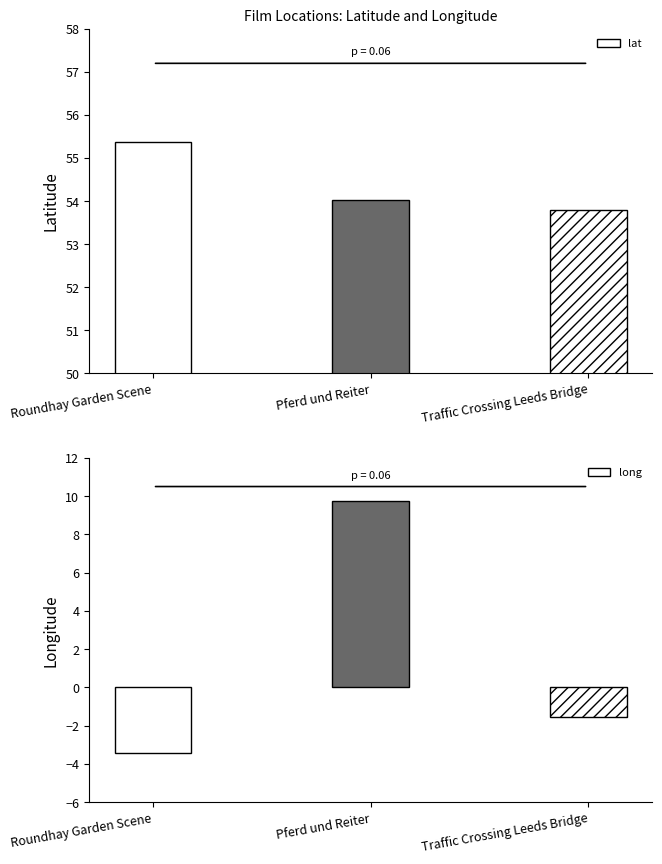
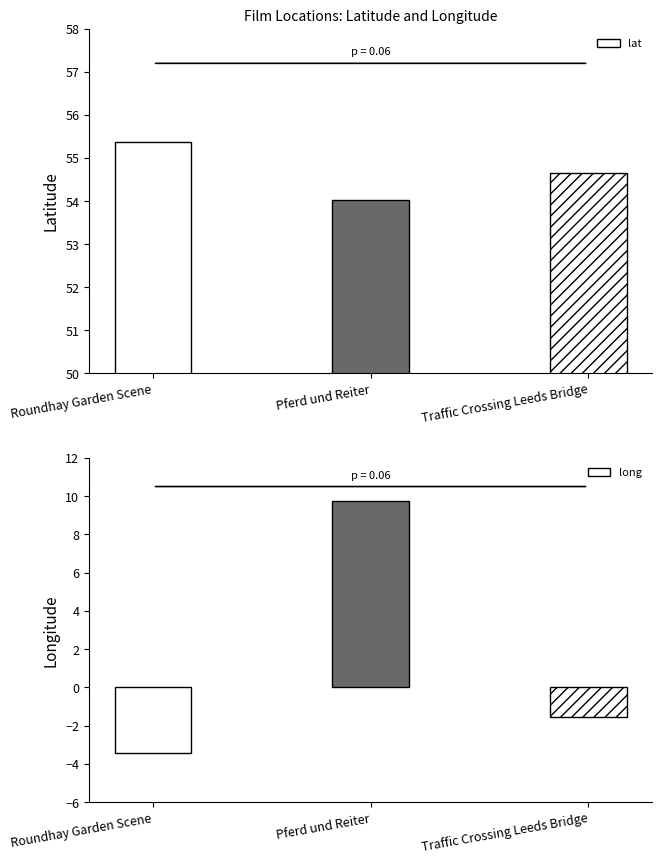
Film Locations: Latitude and Longitude, Traffic Crossing Leeds Bridge: 53.8 -> 54.7
